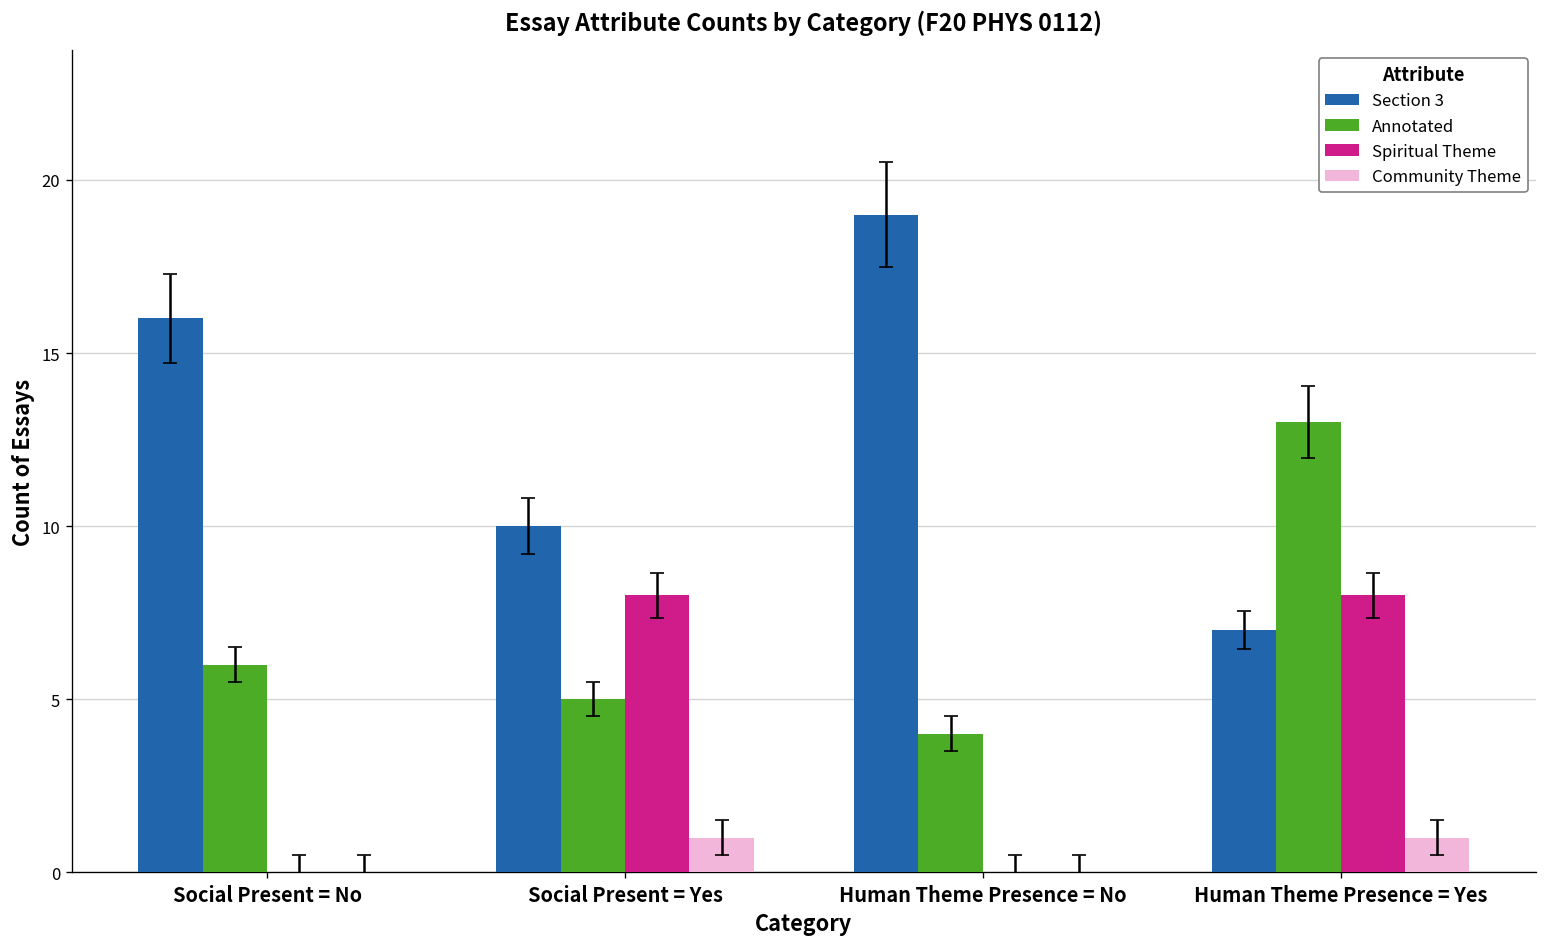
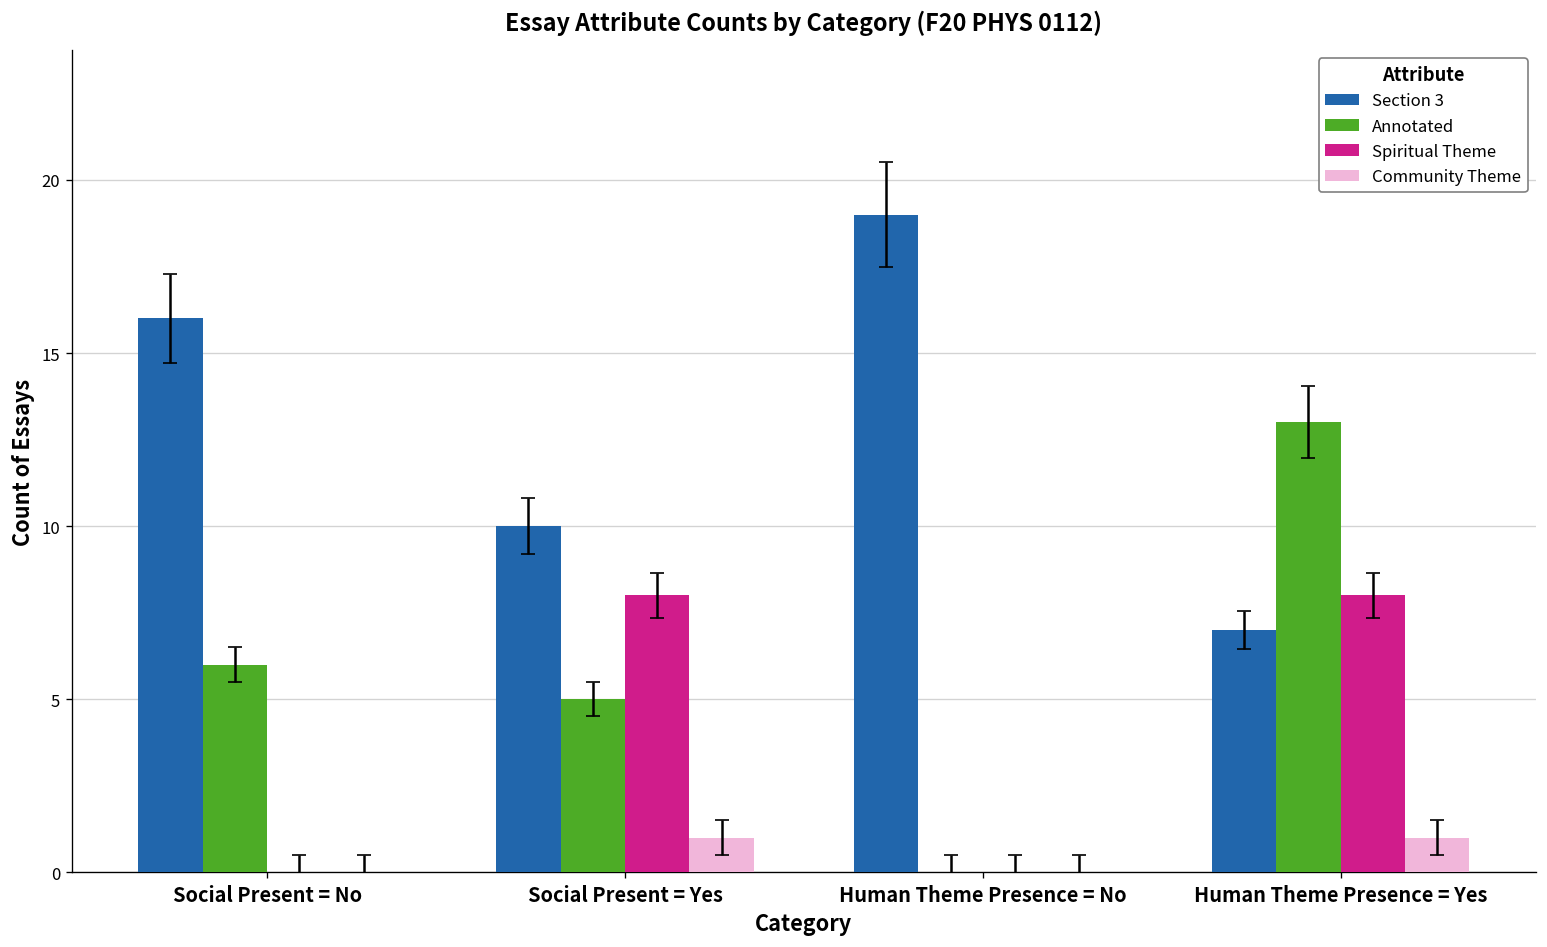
Annotated, Human Theme Presence = No: 4 -> 0
